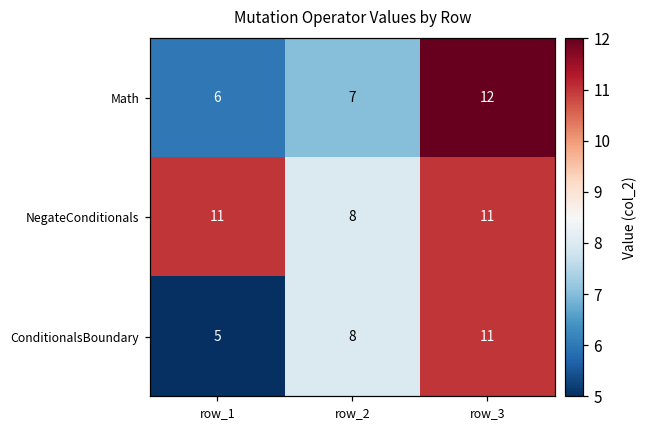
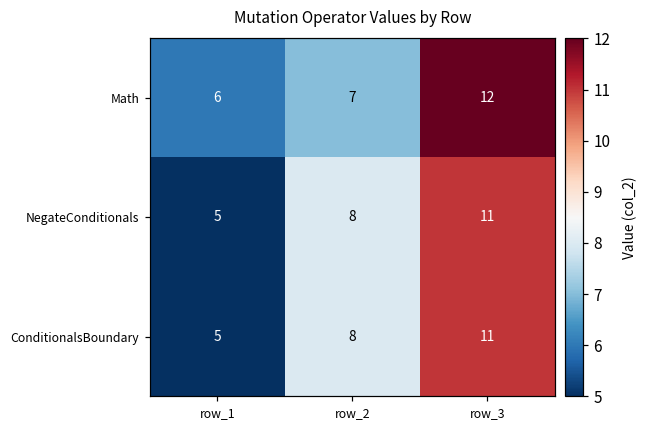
NegateConditionals, row_1: 11 -> 5
